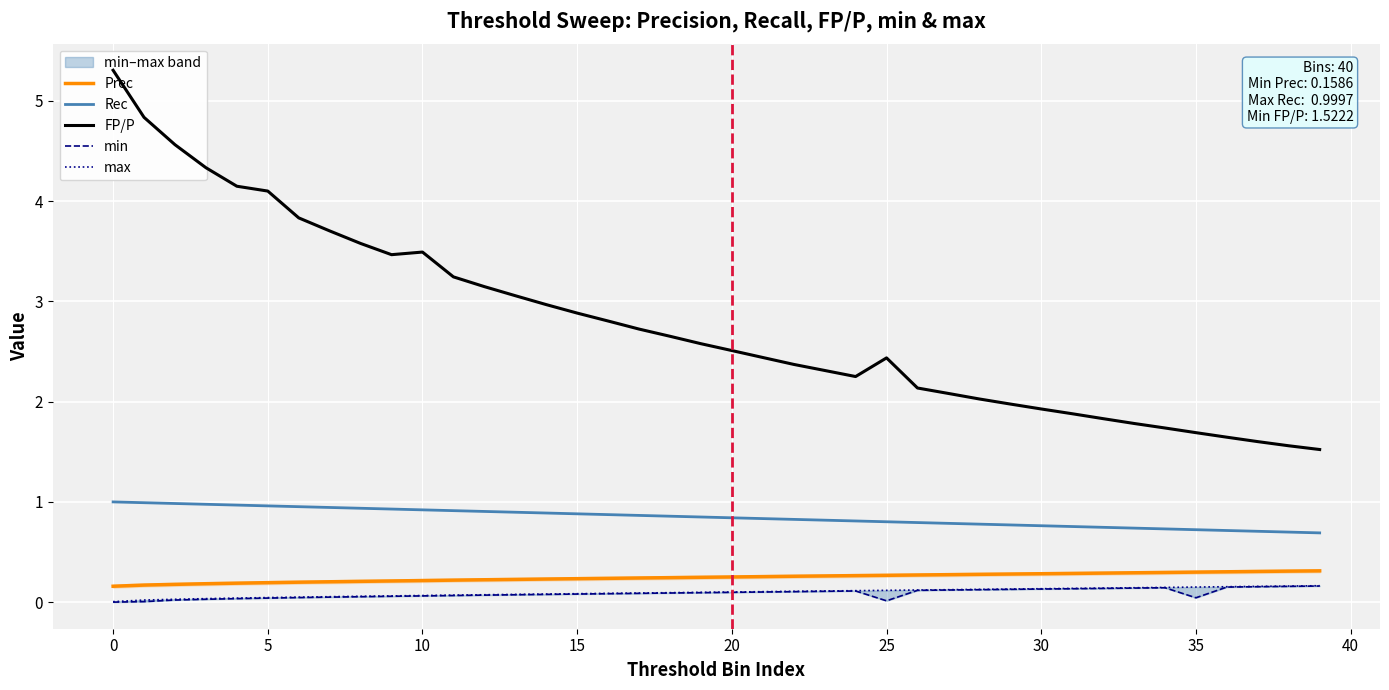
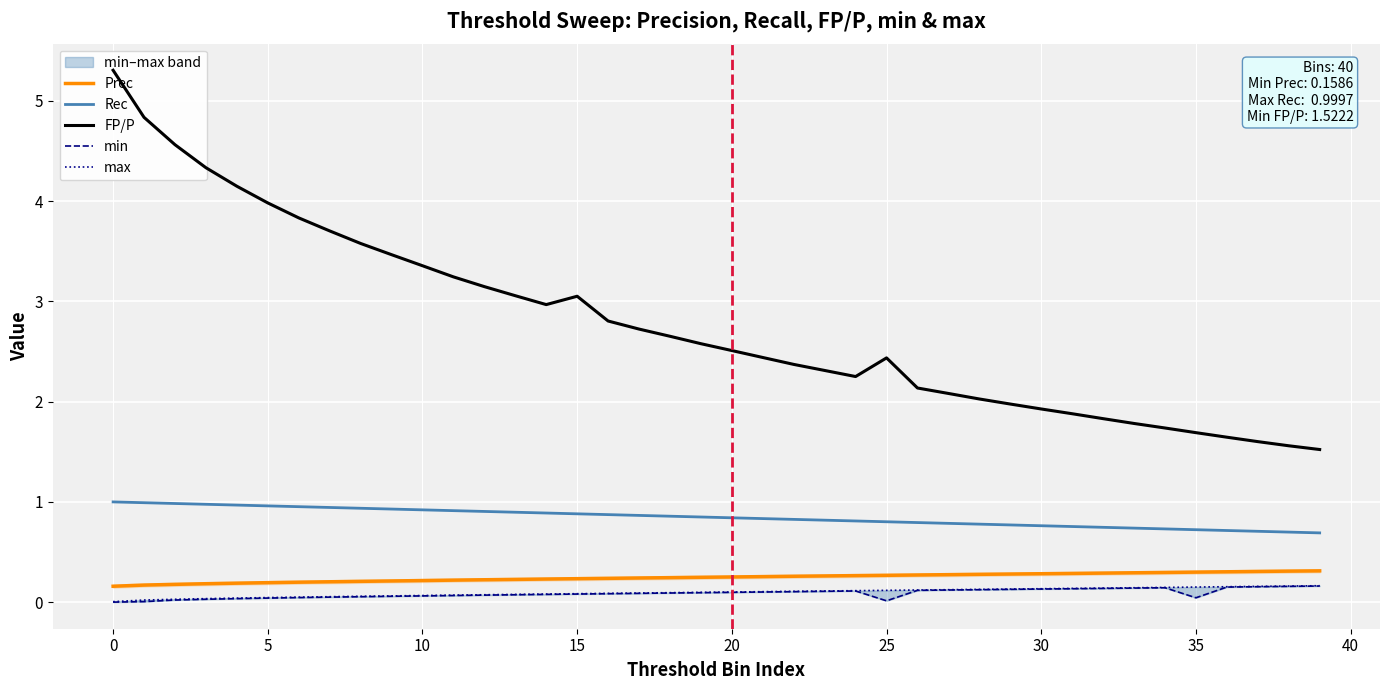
FP/P, 5: 4.10 -> 3.98
FP/P, 10: 3.49 -> 3.36
FP/P, 15: 2.88 -> 3.05
